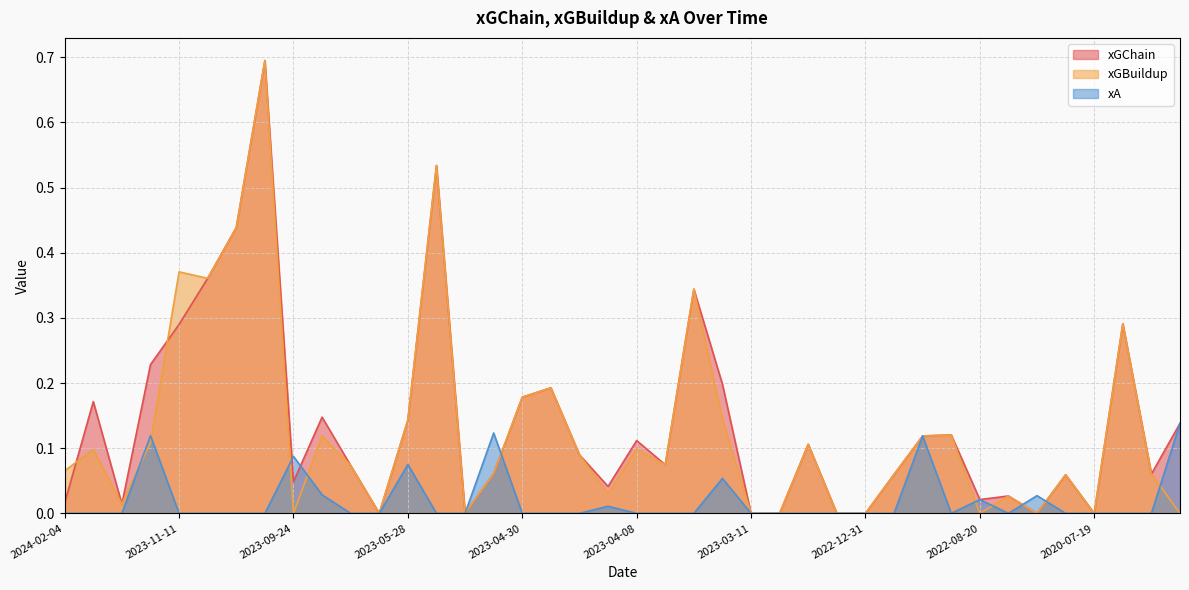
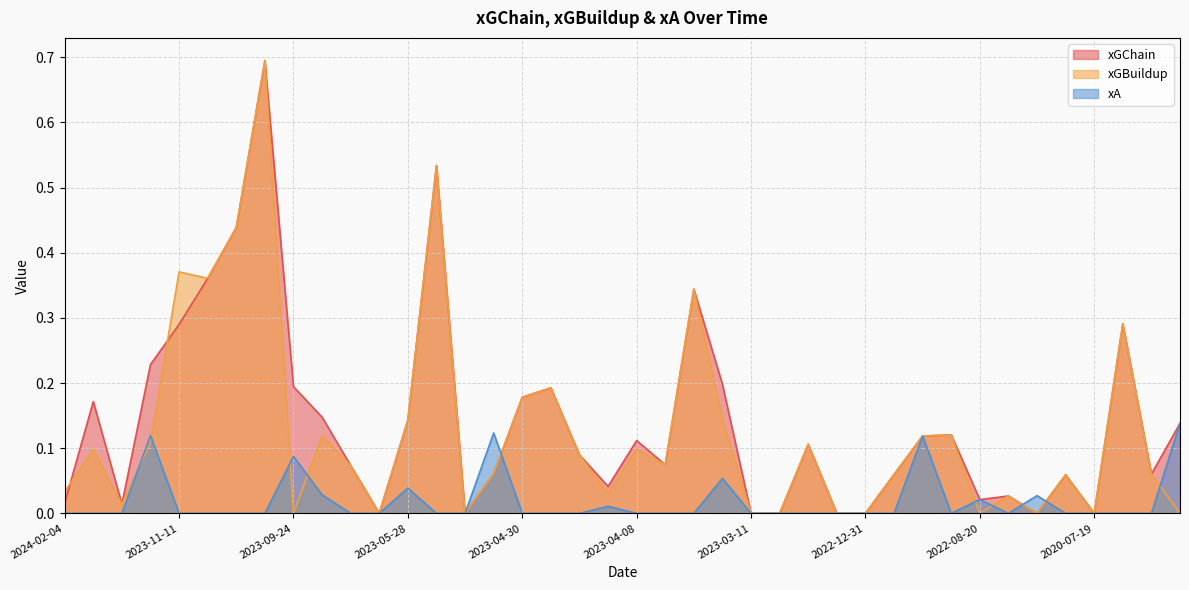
xGBuildup, 2024-02-04: 0.07 -> 0.03
xGChain, 2023-09-24: 0.05 -> 0.19
xA, 2023-05-28: 0.08 -> 0.04
